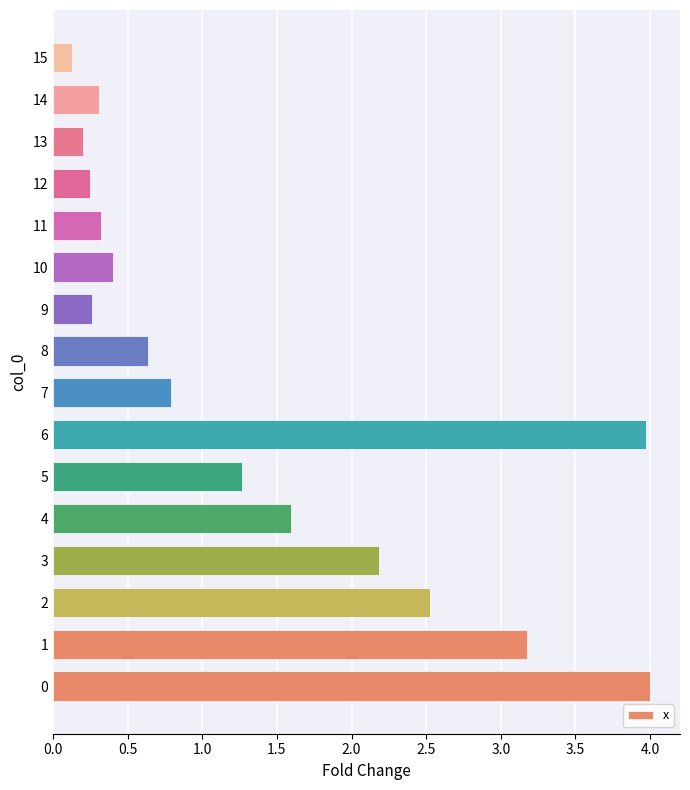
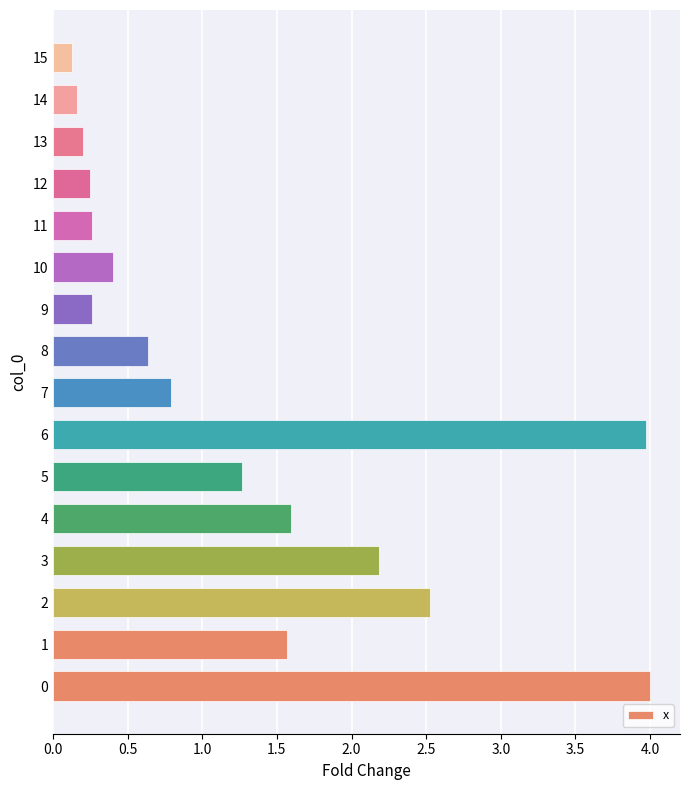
14: 0.31 -> 0.16
11: 0.32 -> 0.26
1: 3.18 -> 1.57
